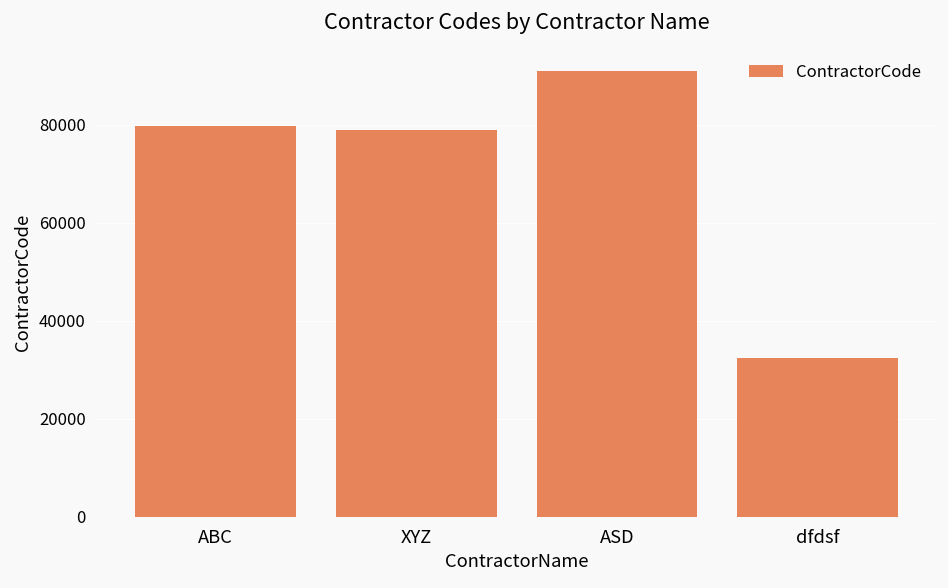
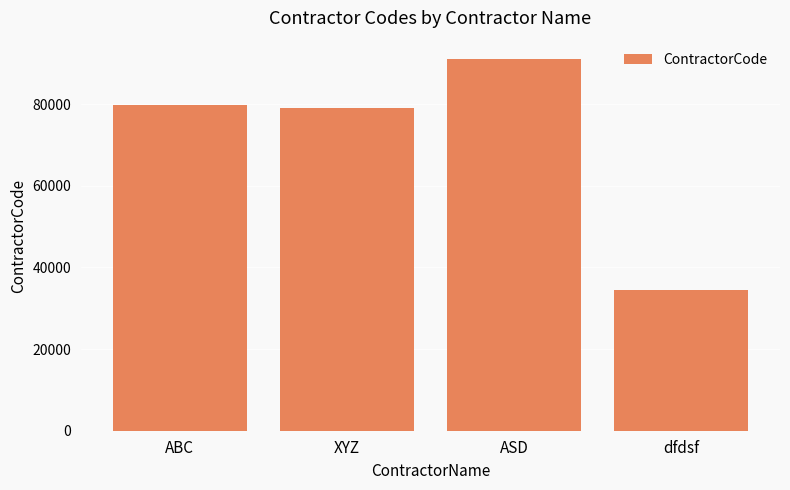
dfdsf: 32000 -> 35000
